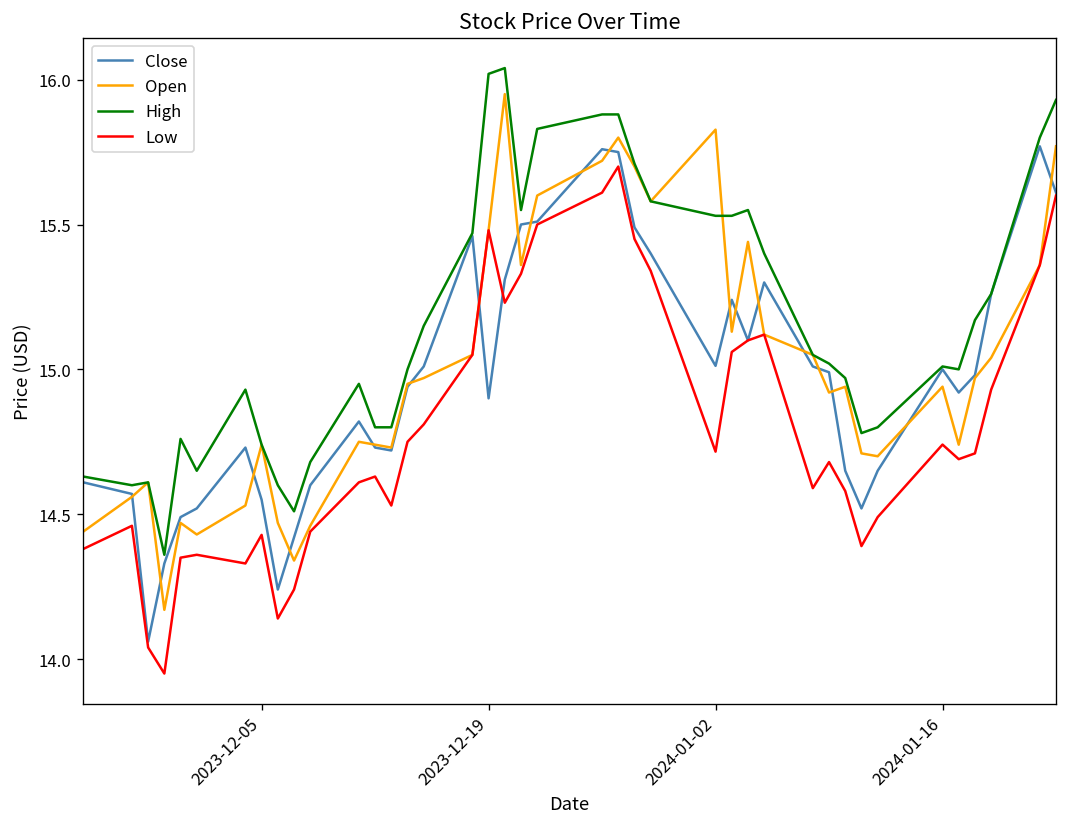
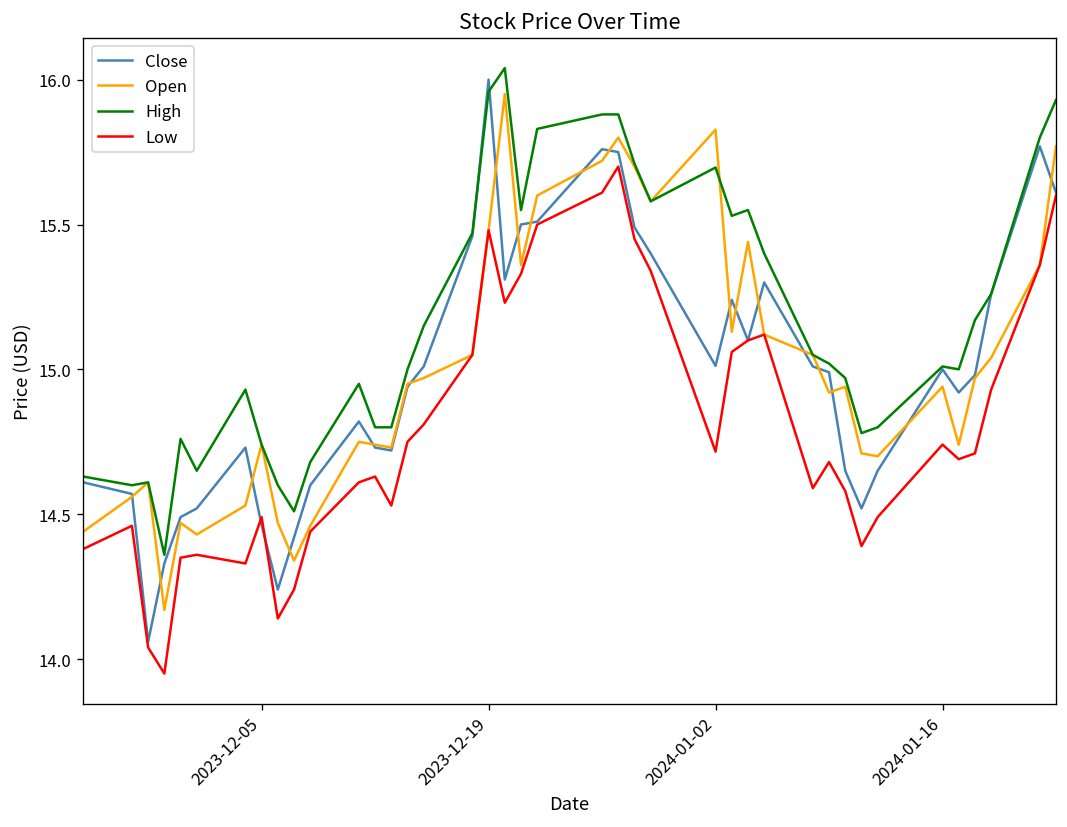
Close, 2023-12-05: 14.55 -> 14.46
Low, 2023-12-05: 14.43 -> 14.49
Close, 2023-12-19: 14.9 -> 16.0
High, 2023-12-19: 16.02 -> 15.96
High, 2024-01-02: 15.53 -> 15.70
